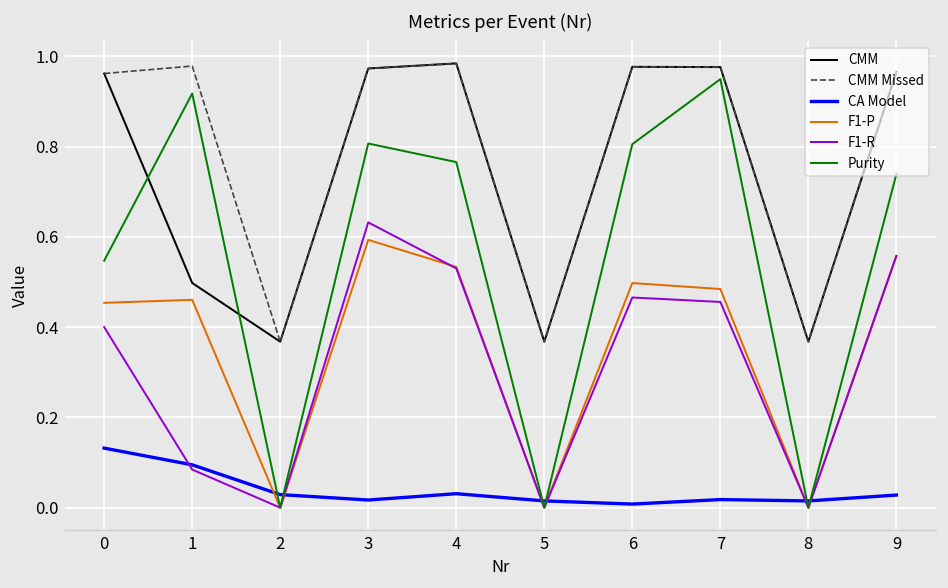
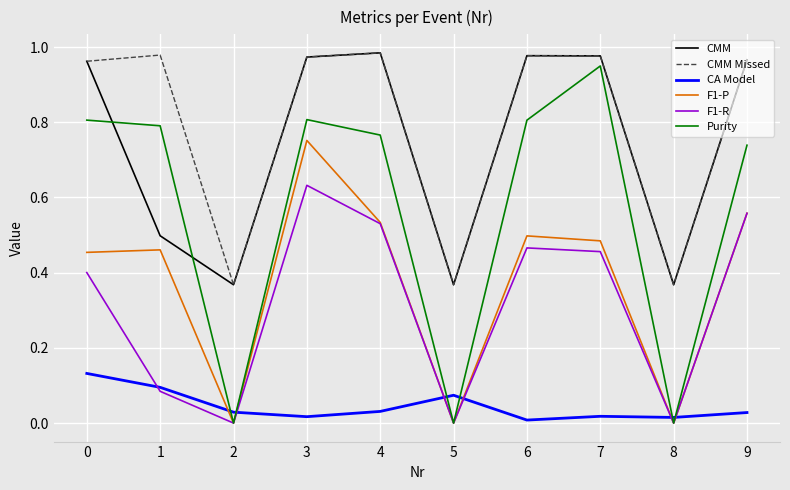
Purity, 0: 0.55 -> 0.81
Purity, 1: 0.92 -> 0.79
F1-P, 3: 0.59 -> 0.75
CA Model, 5: 0.02 -> 0.07
